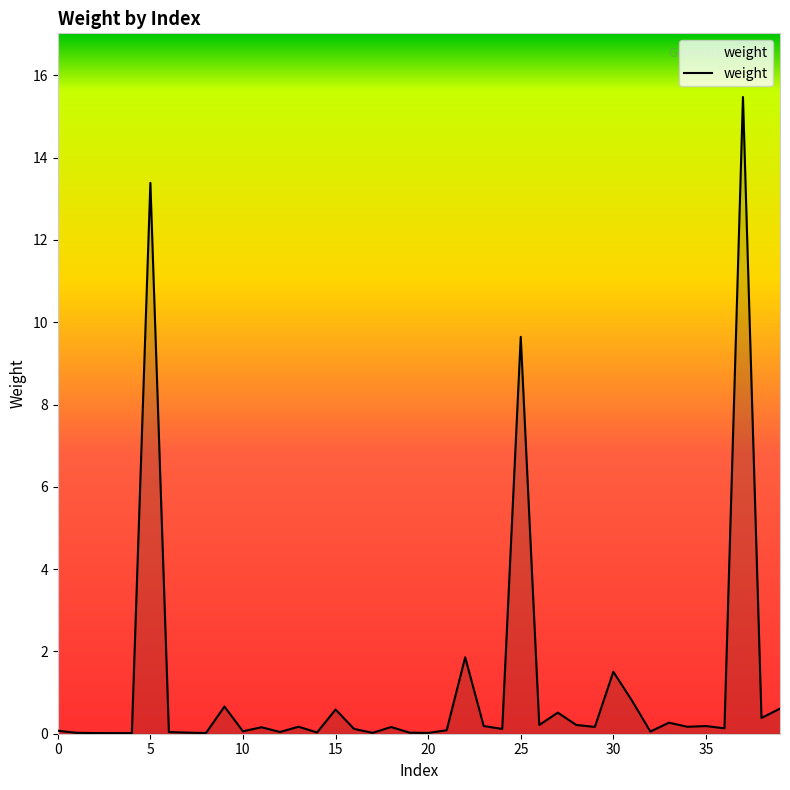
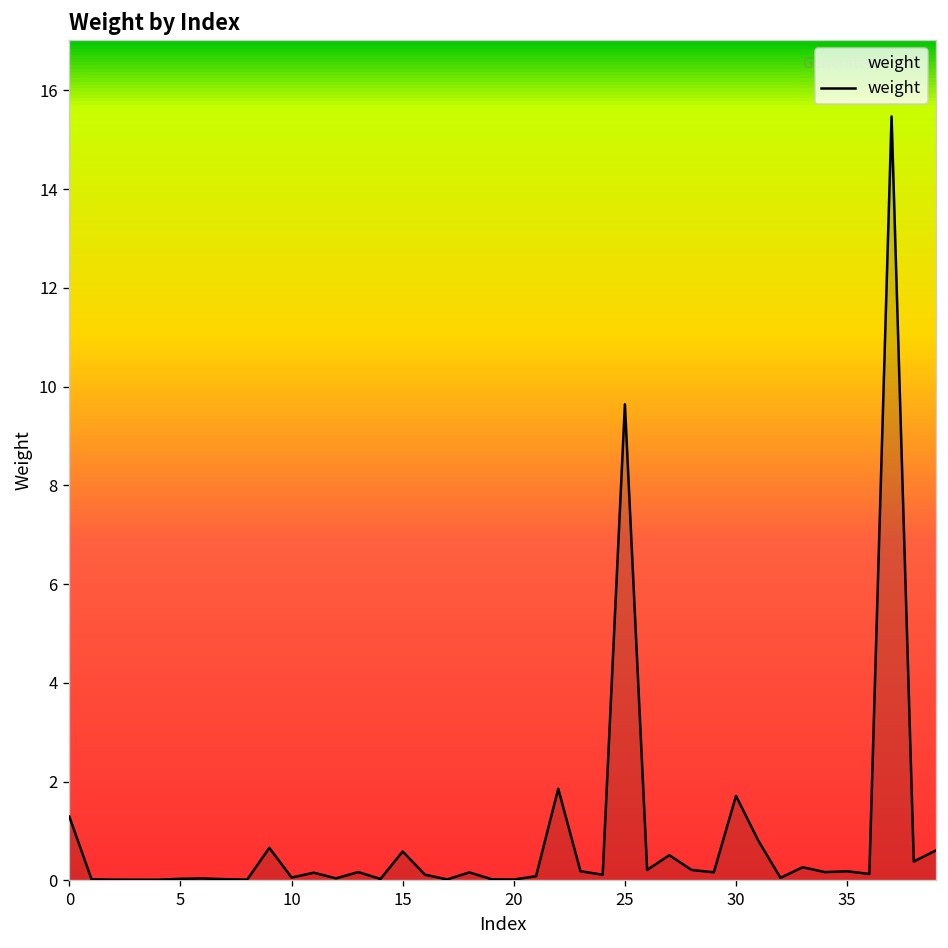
0: 0.1 -> 1.3
5: 13.4 -> 0.0
30: 1.5 -> 1.7
